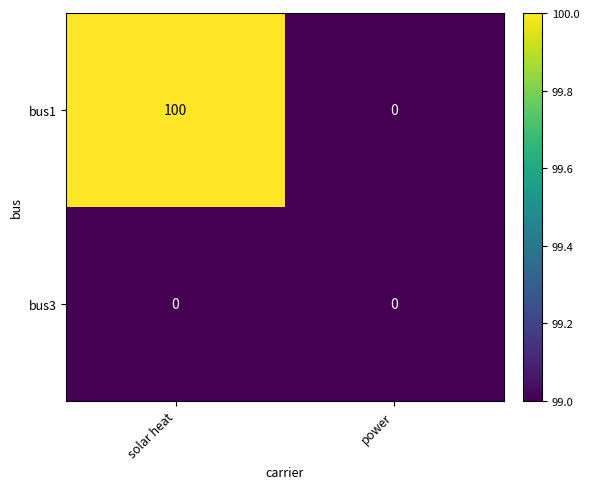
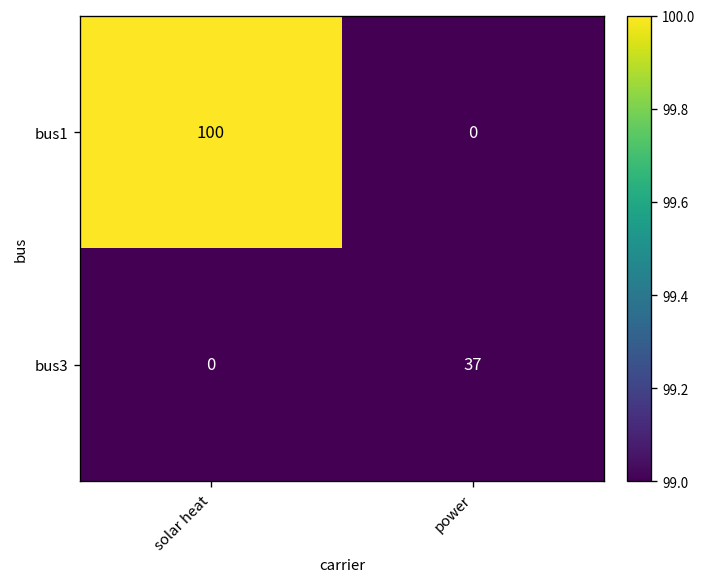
bus3, power: 0 -> 37
